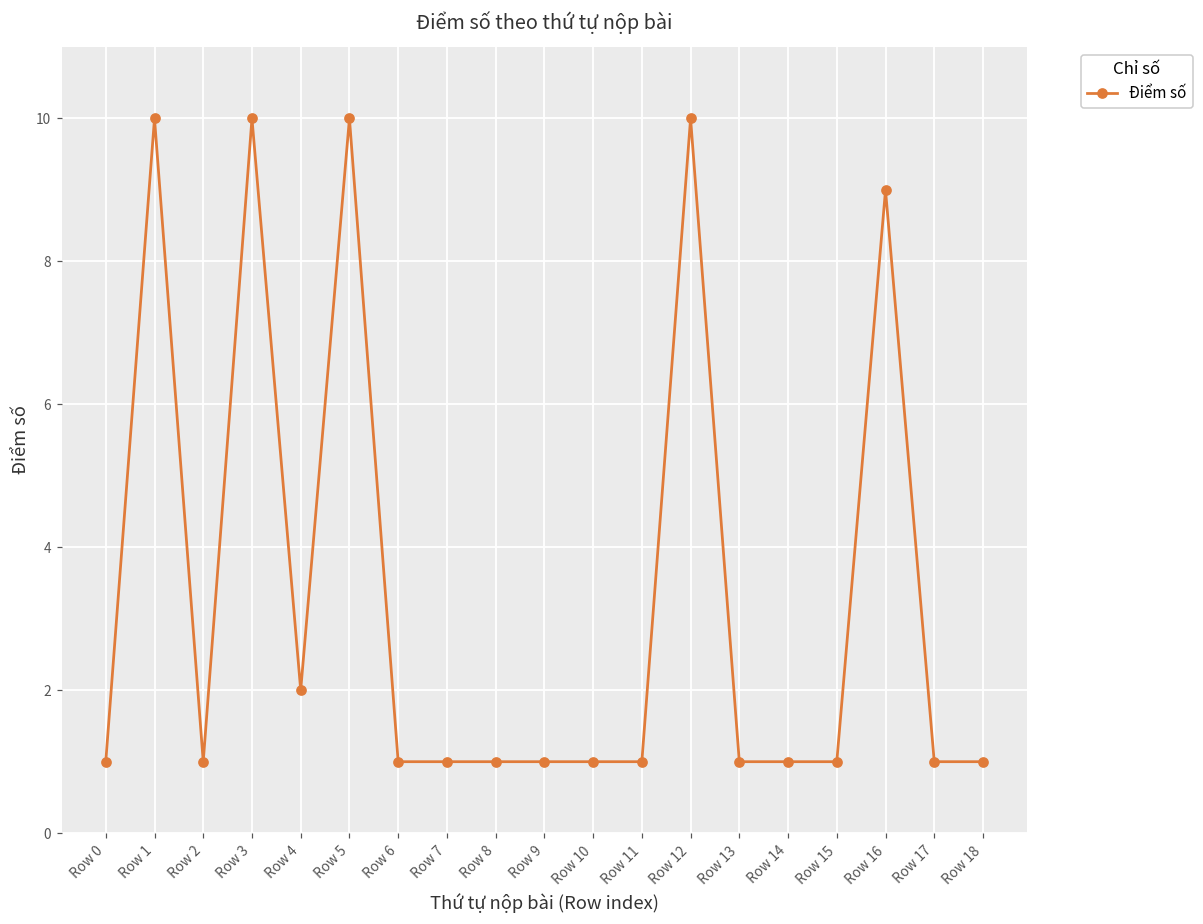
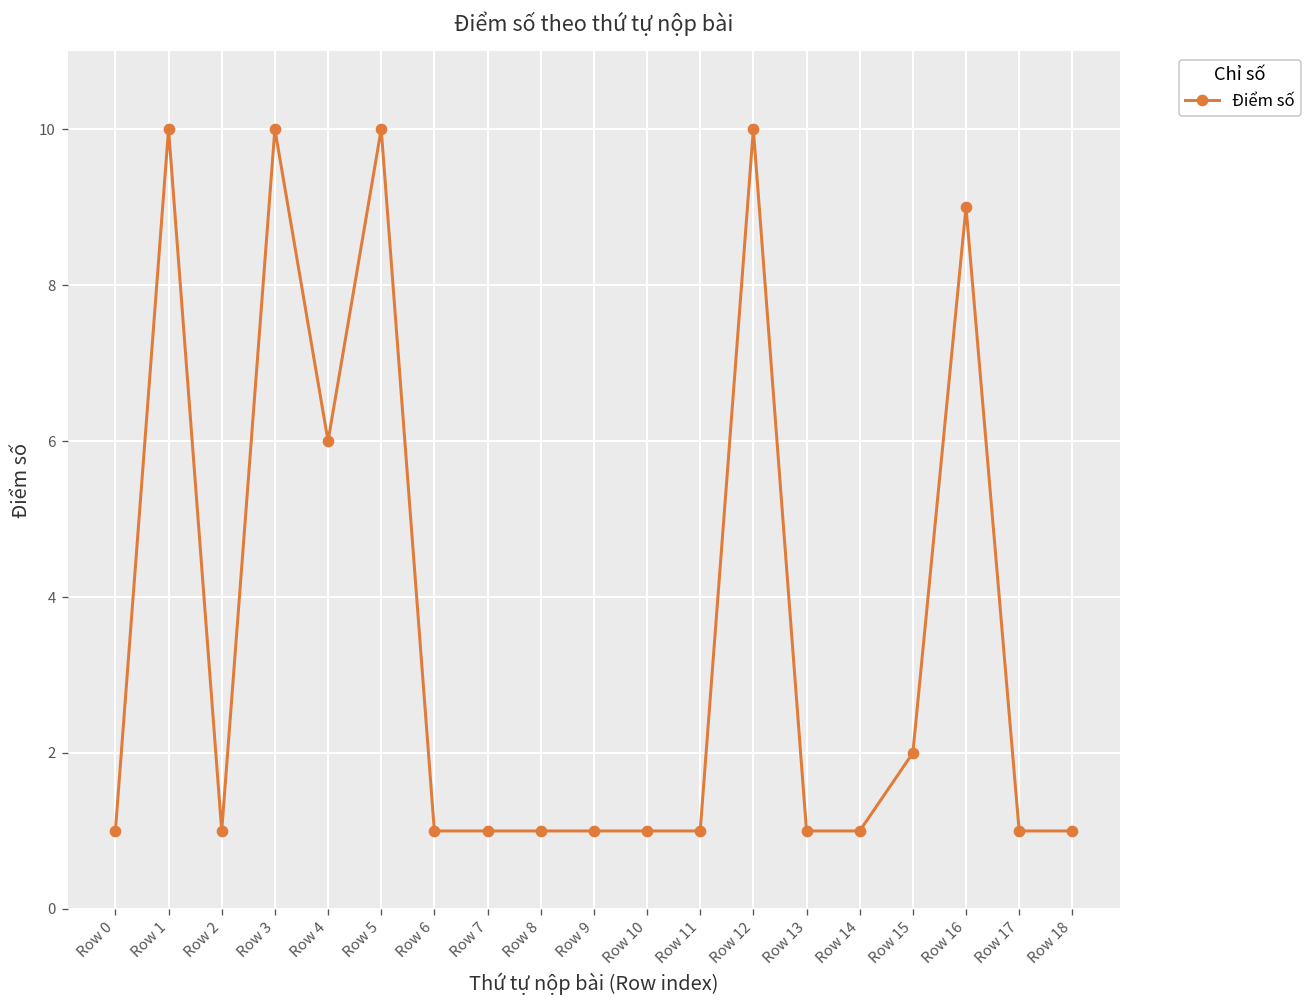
Row 4: 2 -> 6
Row 15: 1 -> 2
